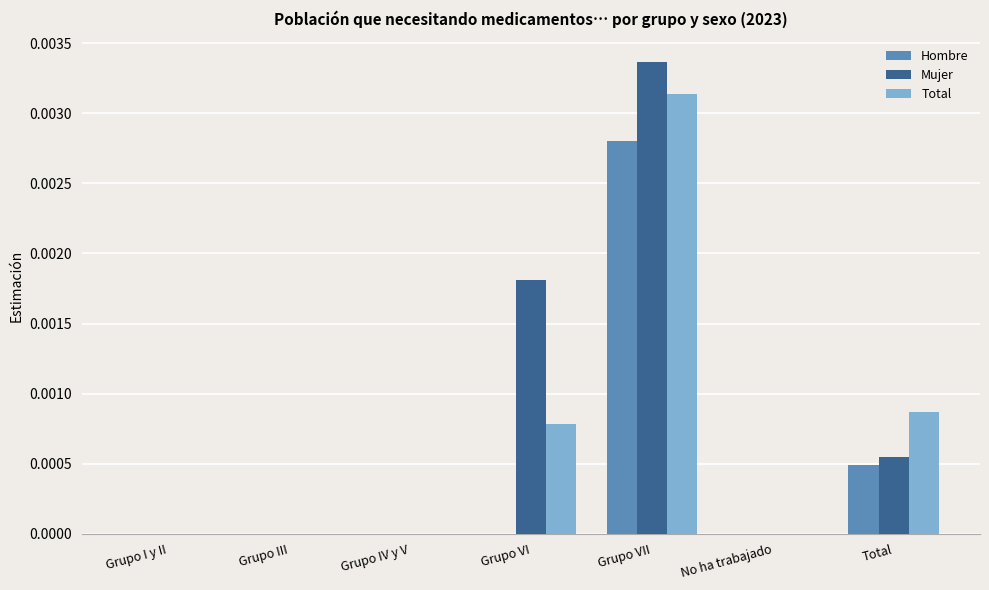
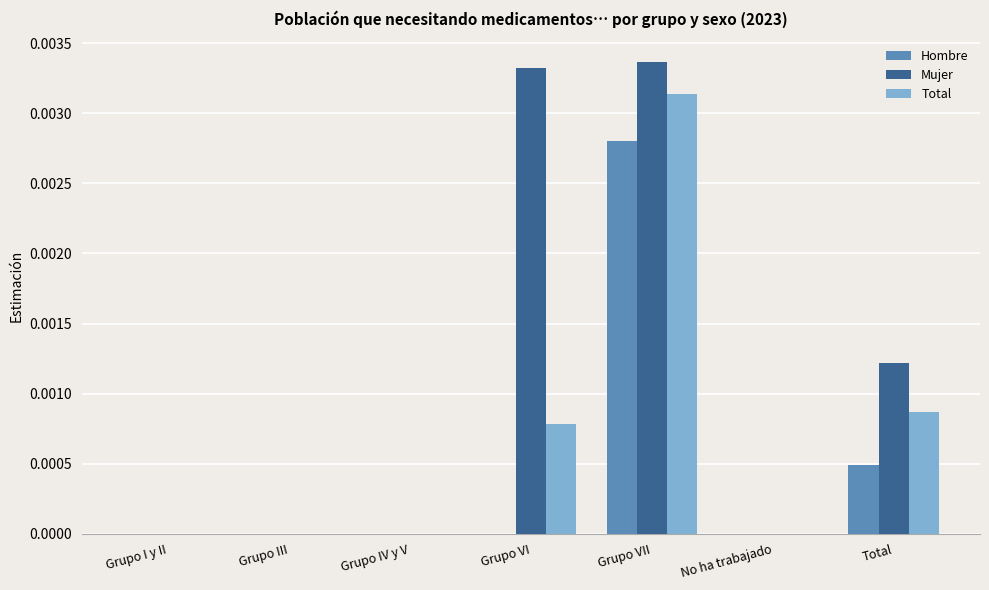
Mujer, Grupo VI: 0.00181 -> 0.00332
Mujer, Total: 0.00054 -> 0.00122
